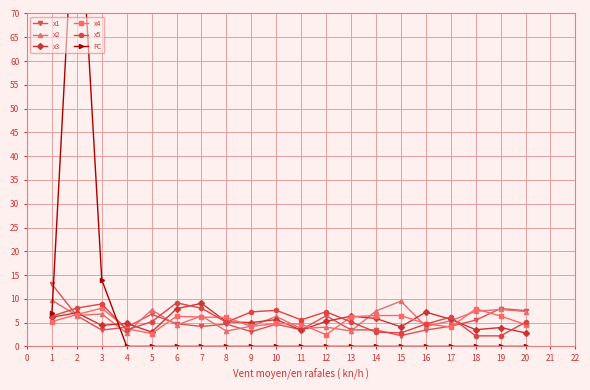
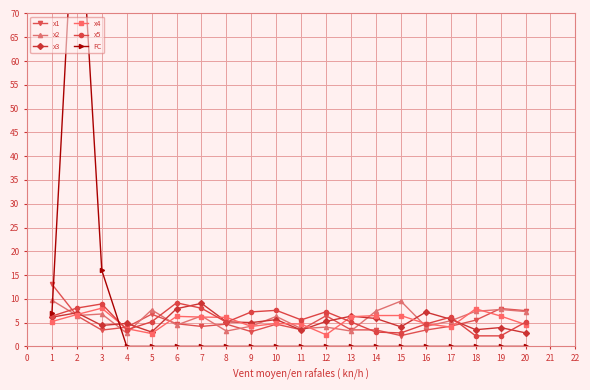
FC, 3: 14 -> 16
